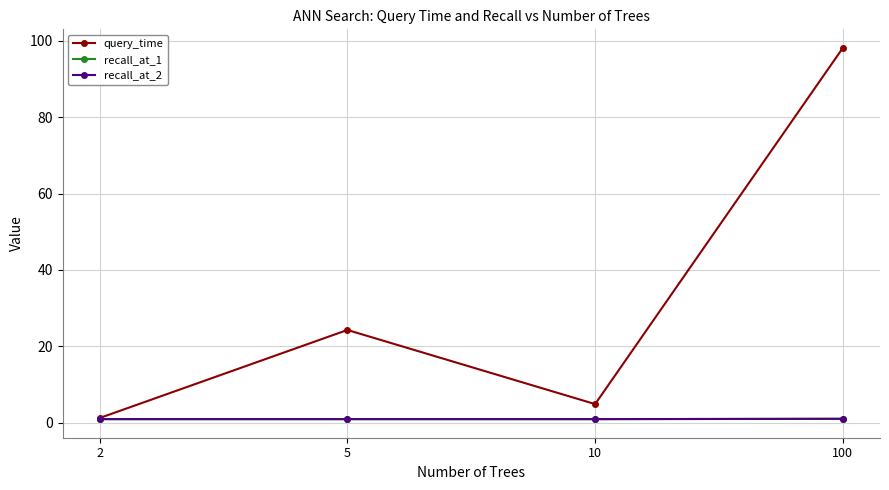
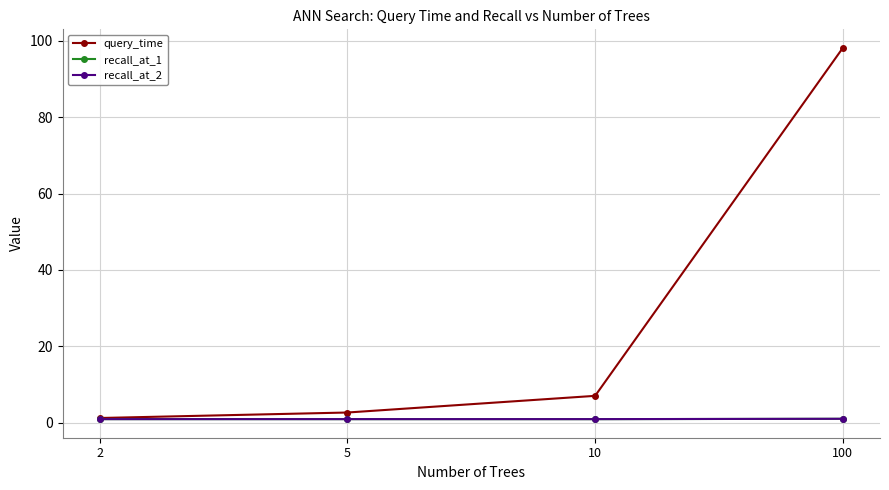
query_time, 5: 24 -> 3
query_time, 10: 5 -> 7
